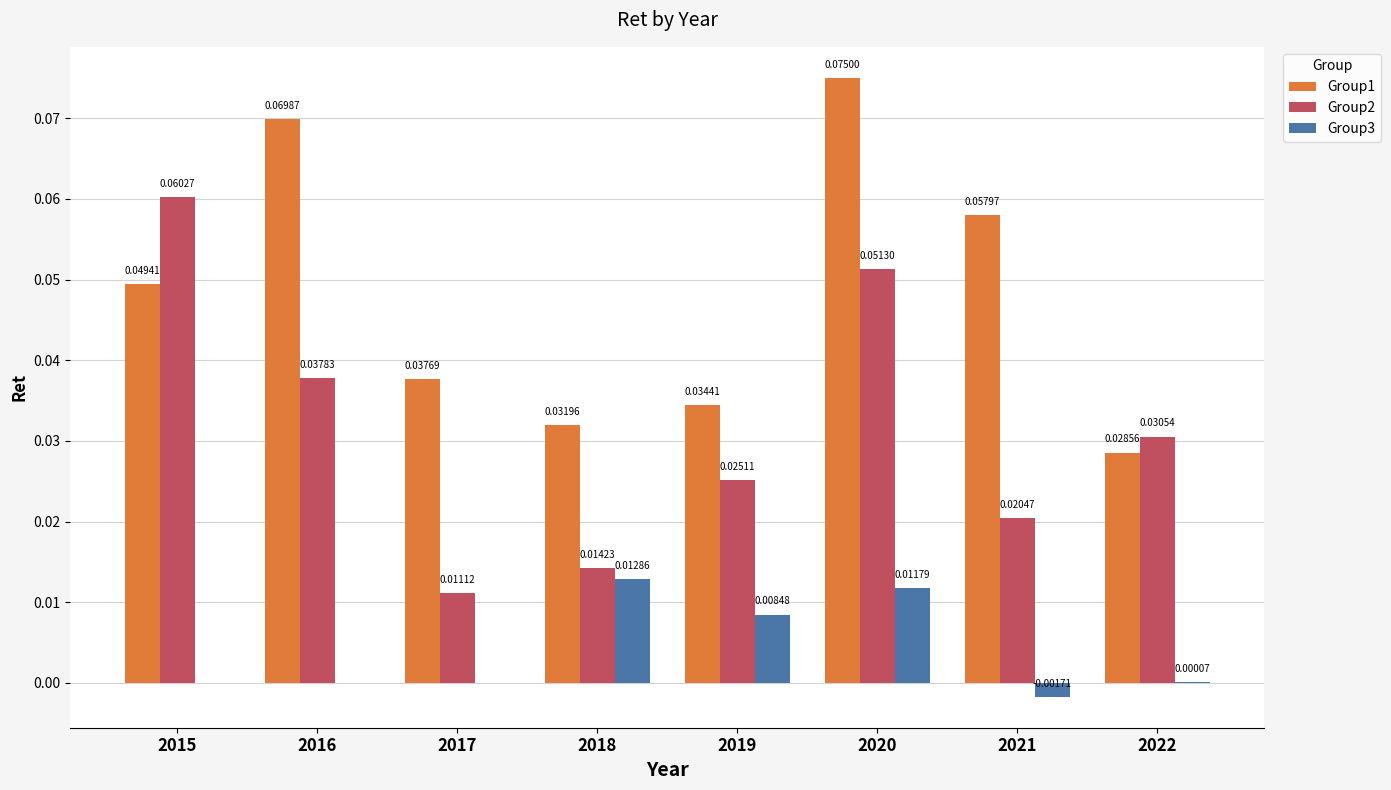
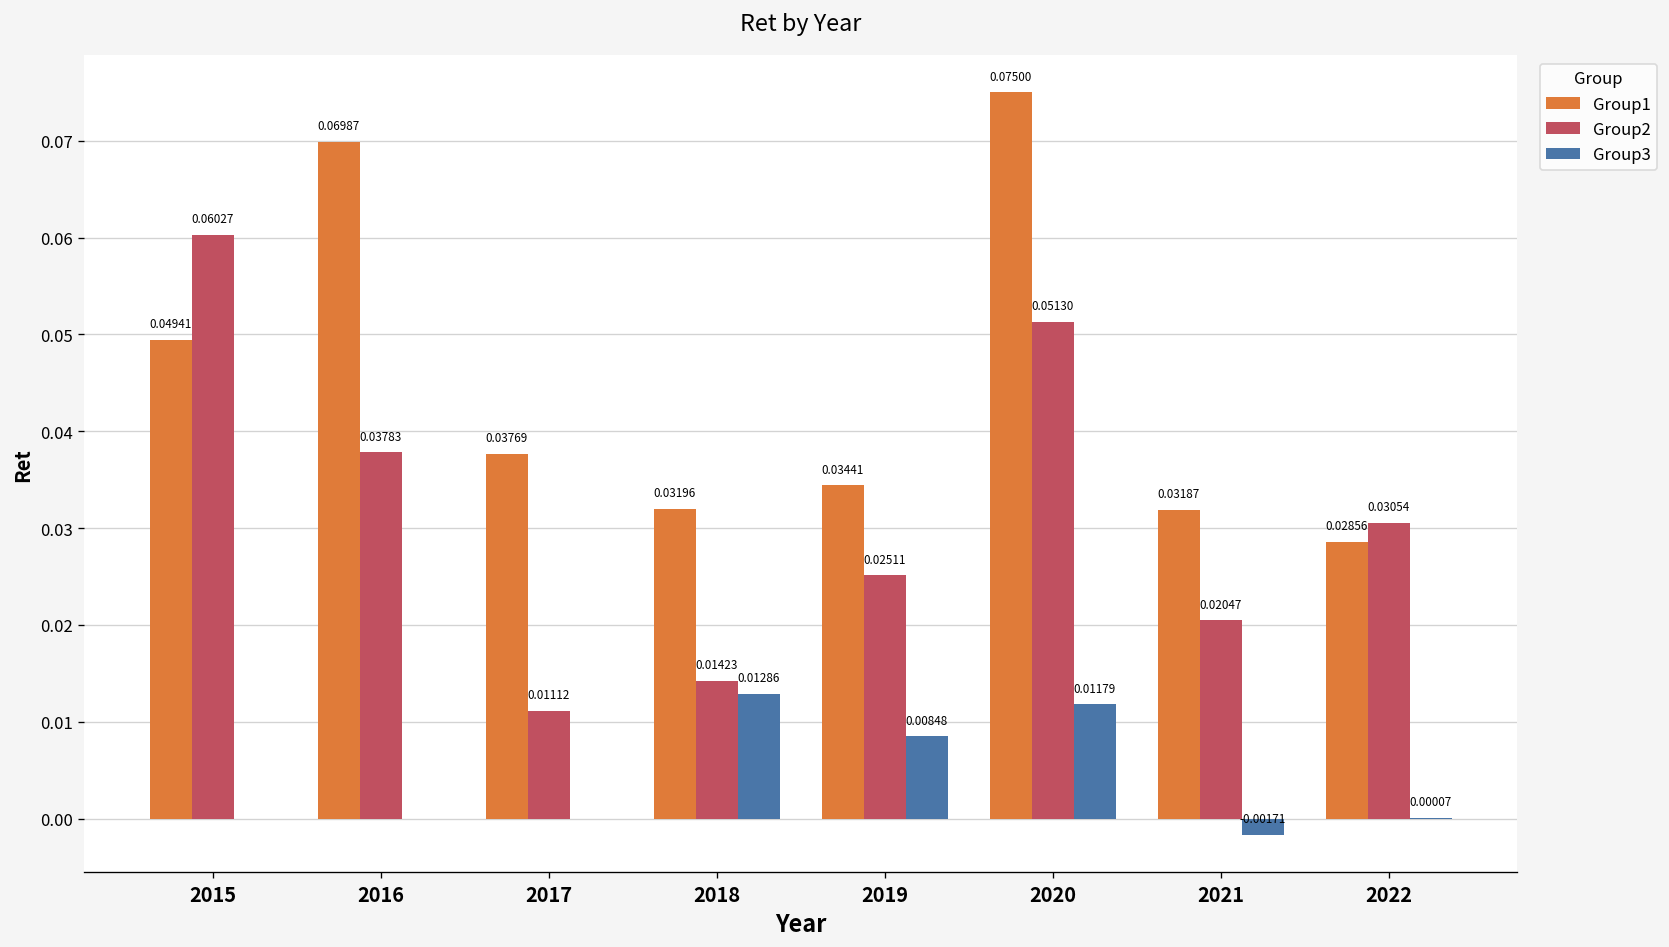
Group1, 2021: 0.05797 -> 0.03187
